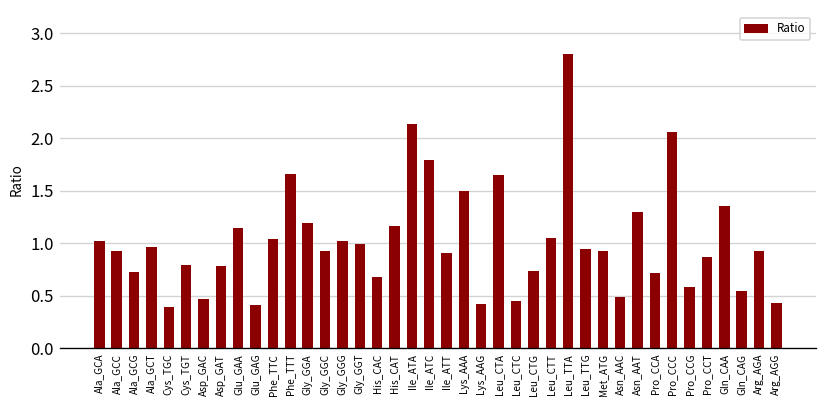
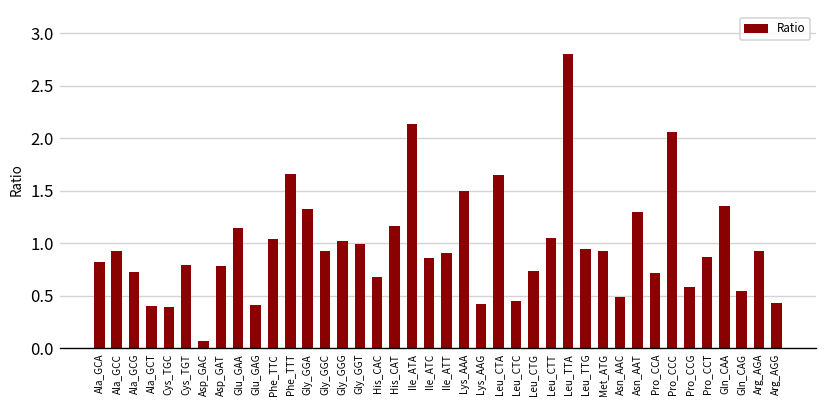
Ala_GCA: 1.0 -> 0.8
Ala_GCT: 1.0 -> 0.4
Asp_GAC: 0.5 -> 0.1
Gly_GGA: 1.2 -> 1.3
Ile_ATC: 1.8 -> 0.9
